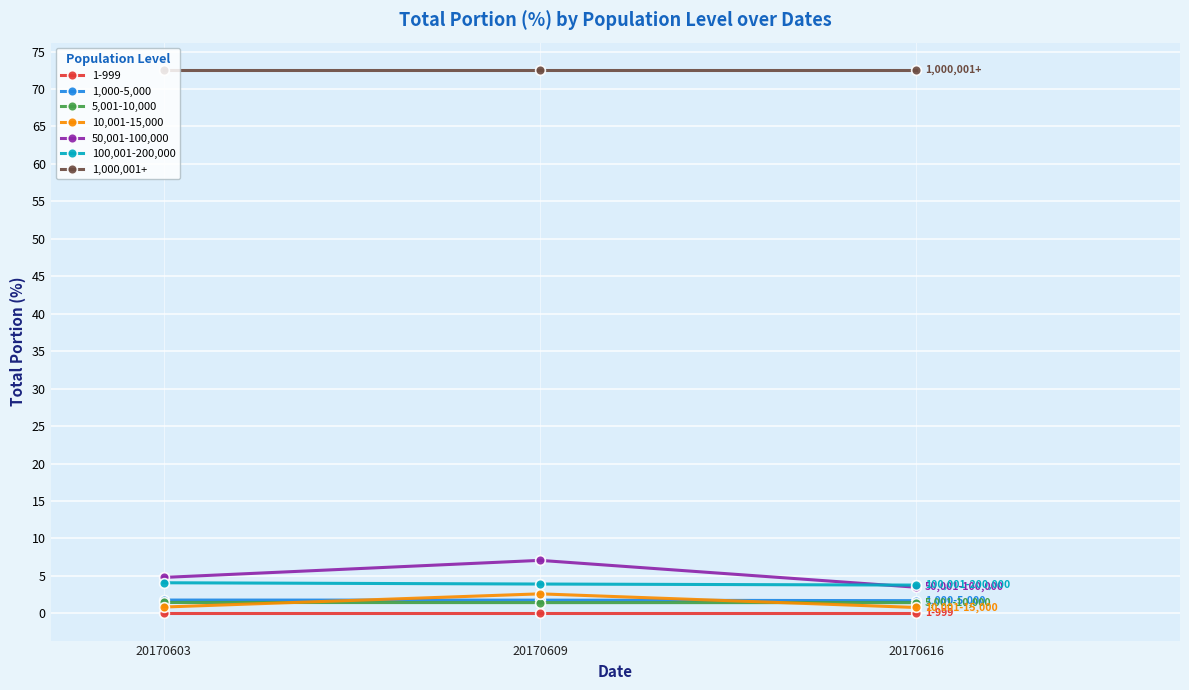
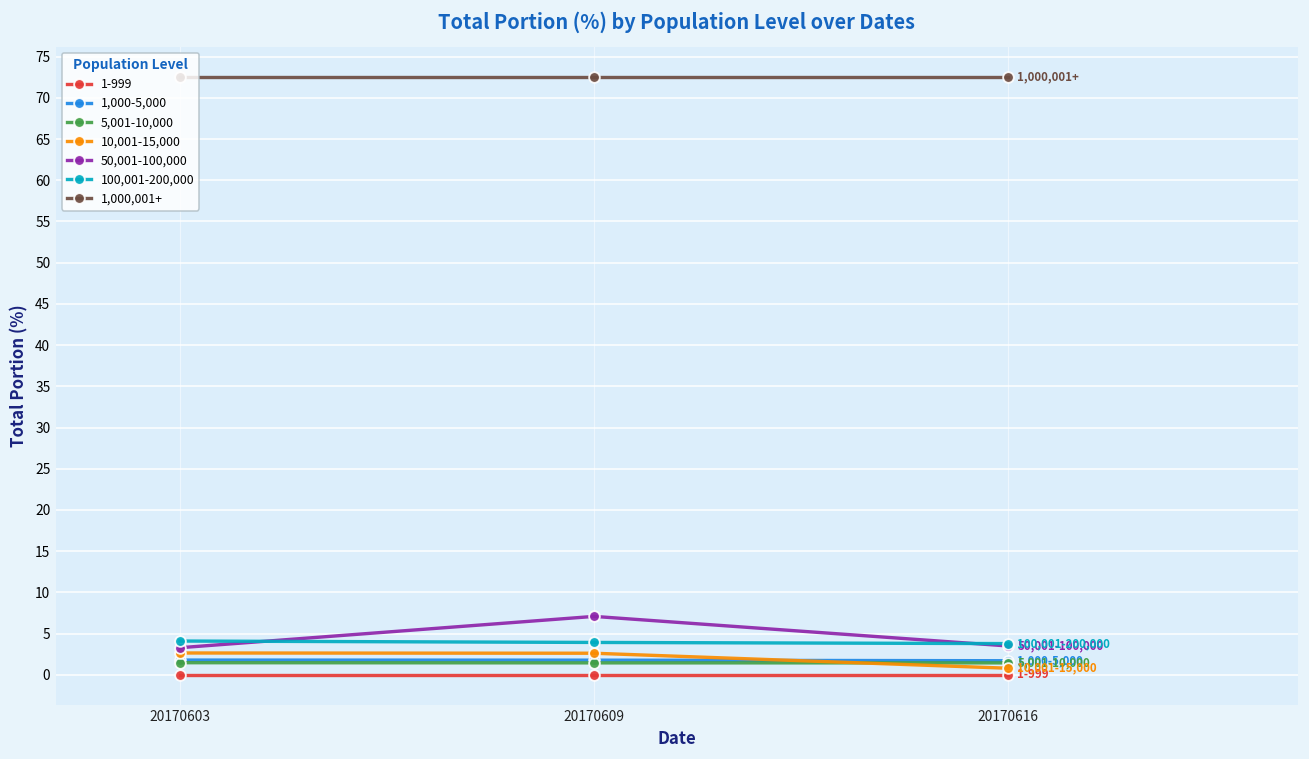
10,001-15,000, 20170603: 1 -> 3
50,001-100,000, 20170603: 5 -> 3
